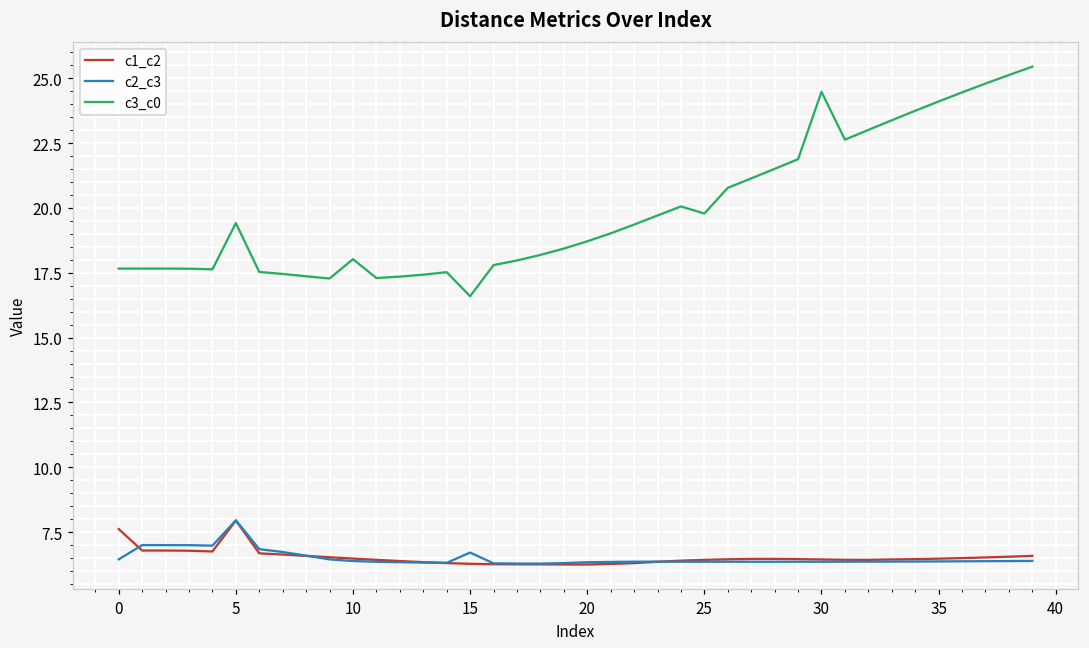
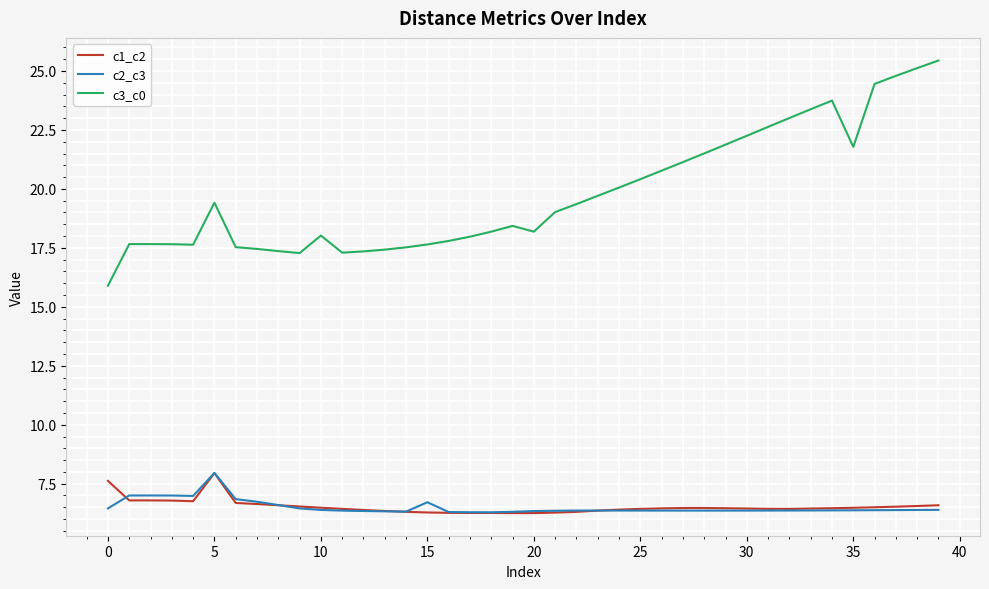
c3_c0, 0: 17.7 -> 15.9
c3_c0, 15: 16.6 -> 17.6
c3_c0, 20: 18.7 -> 18.2
c3_c0, 25: 19.8 -> 20.4
c3_c0, 30: 24.5 -> 22.3
c3_c0, 35: 24.1 -> 21.8
